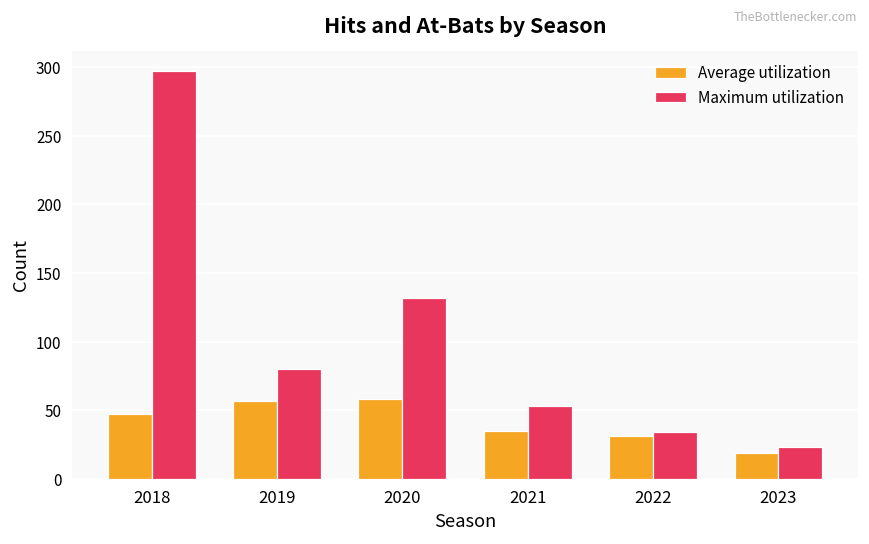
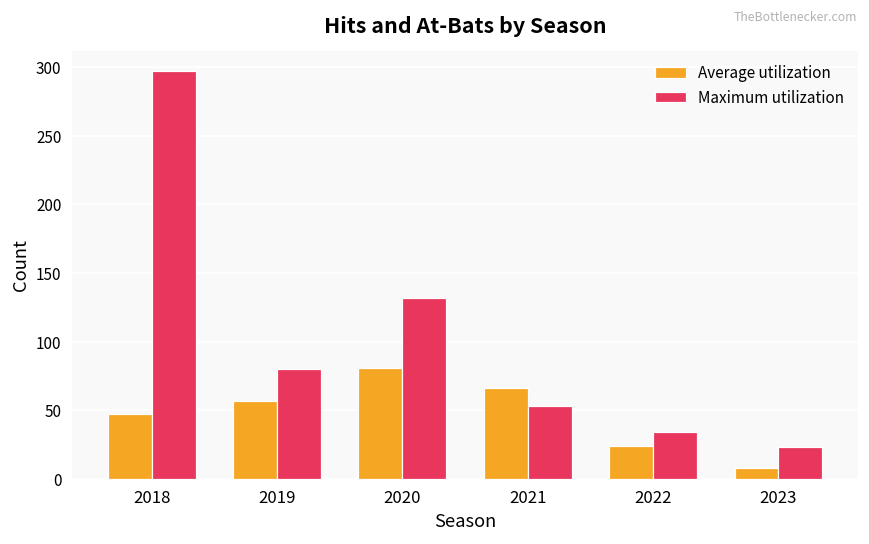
Average utilization, 2020: 58 -> 81
Average utilization, 2021: 35 -> 66
Average utilization, 2022: 31 -> 24
Average utilization, 2023: 19 -> 8
